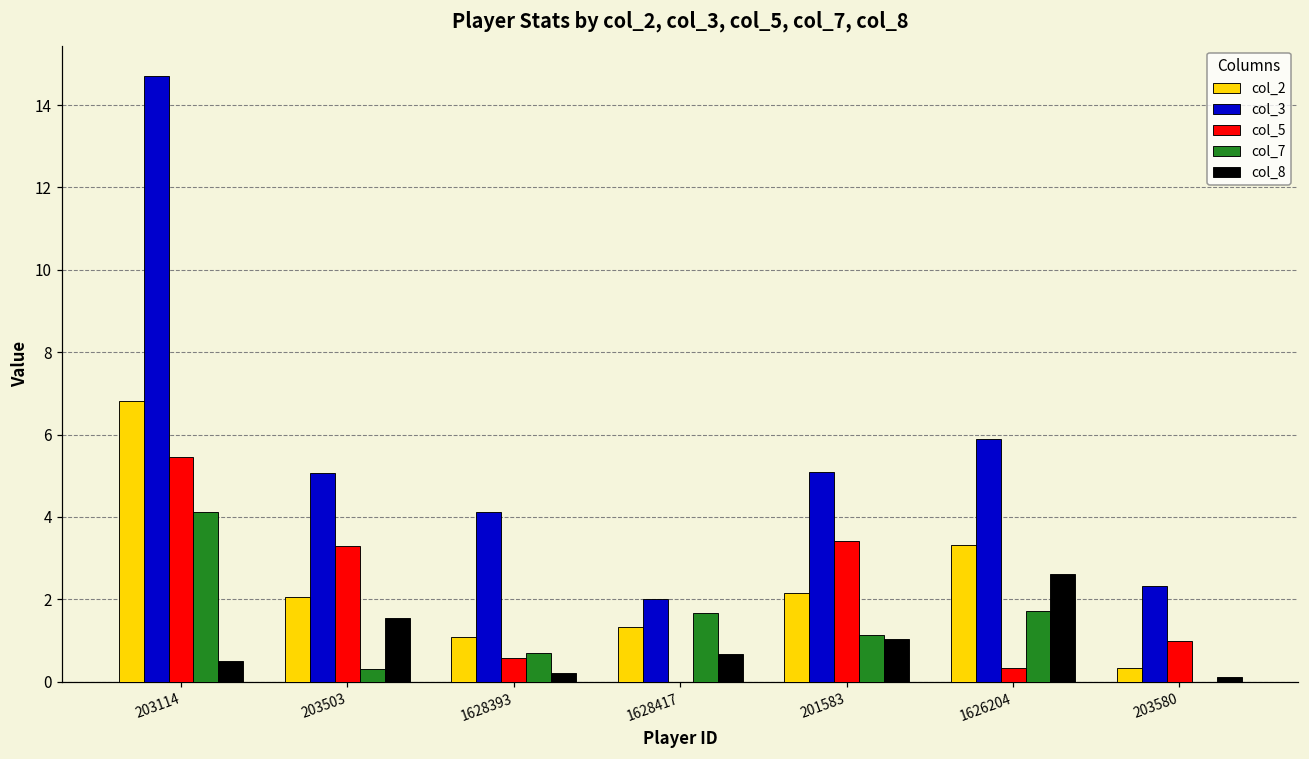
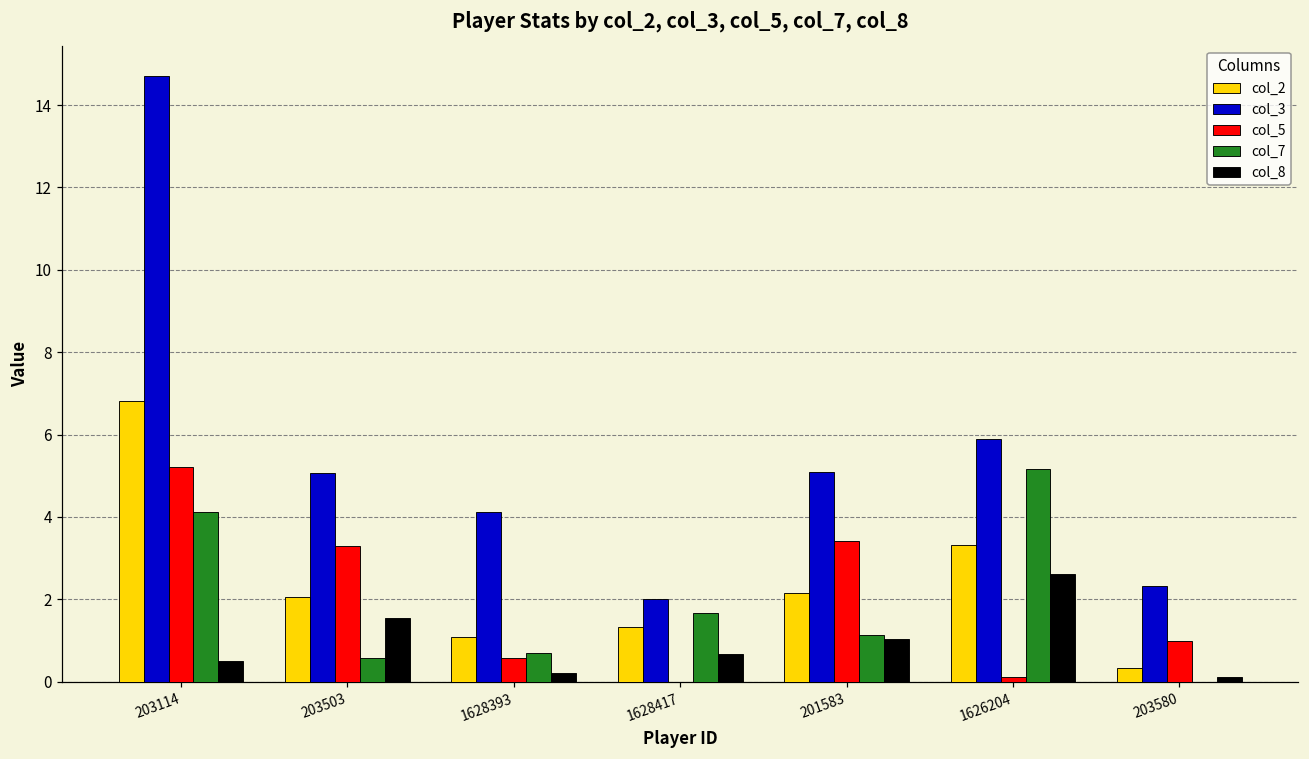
col_5, 203114: 5.5 -> 5.2
col_7, 203503: 0.3 -> 0.6
col_5, 1626204: 0.3 -> 0.1
col_7, 1626204: 1.7 -> 5.2
